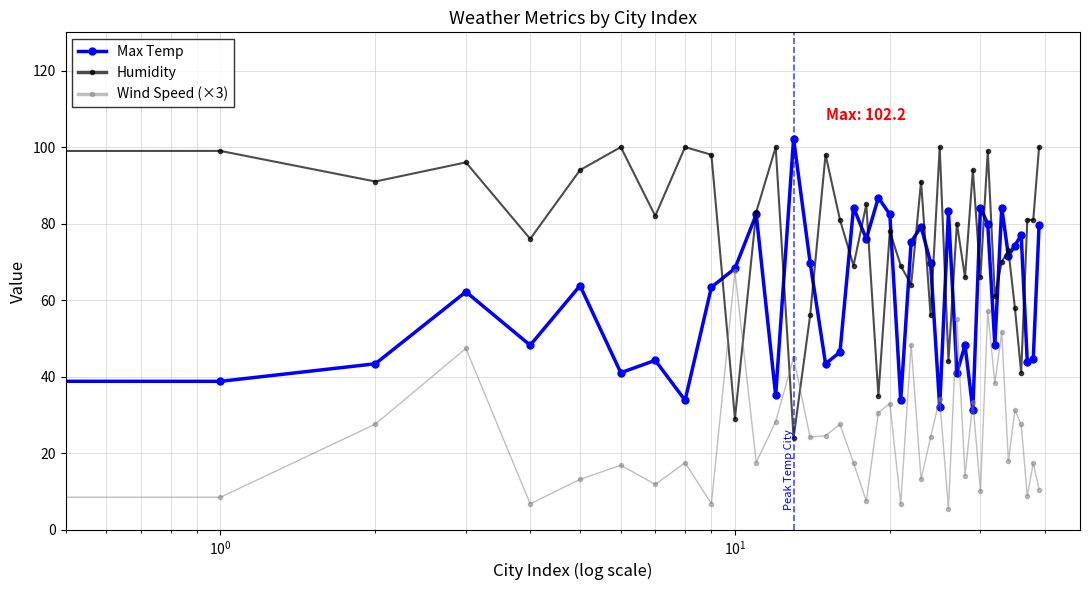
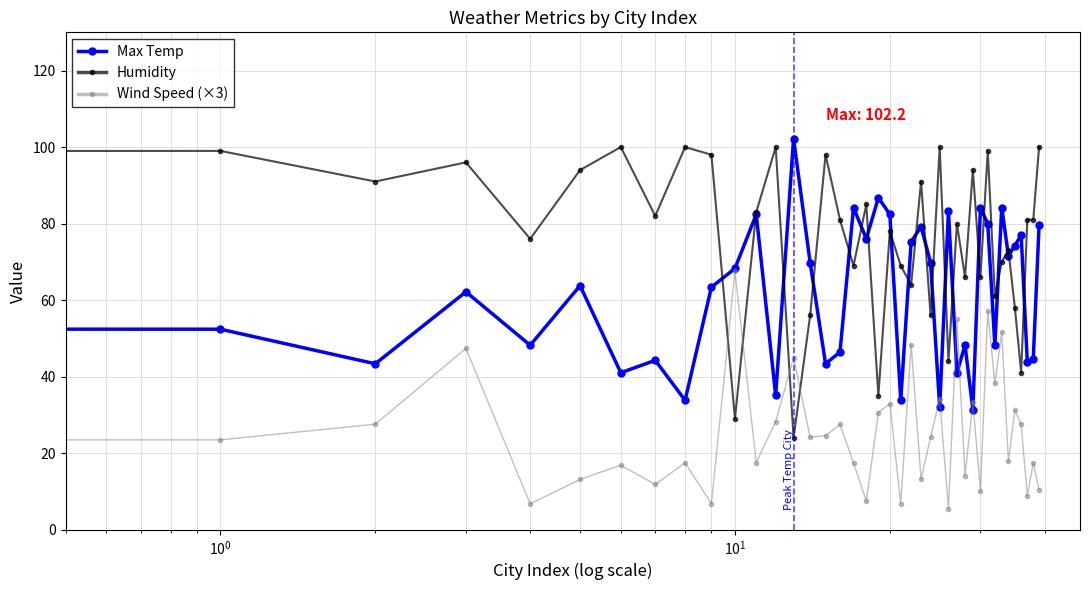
Max Temp, 10^0: 39 -> 52
Wind Speed (×3), 10^0: 8 -> 23
